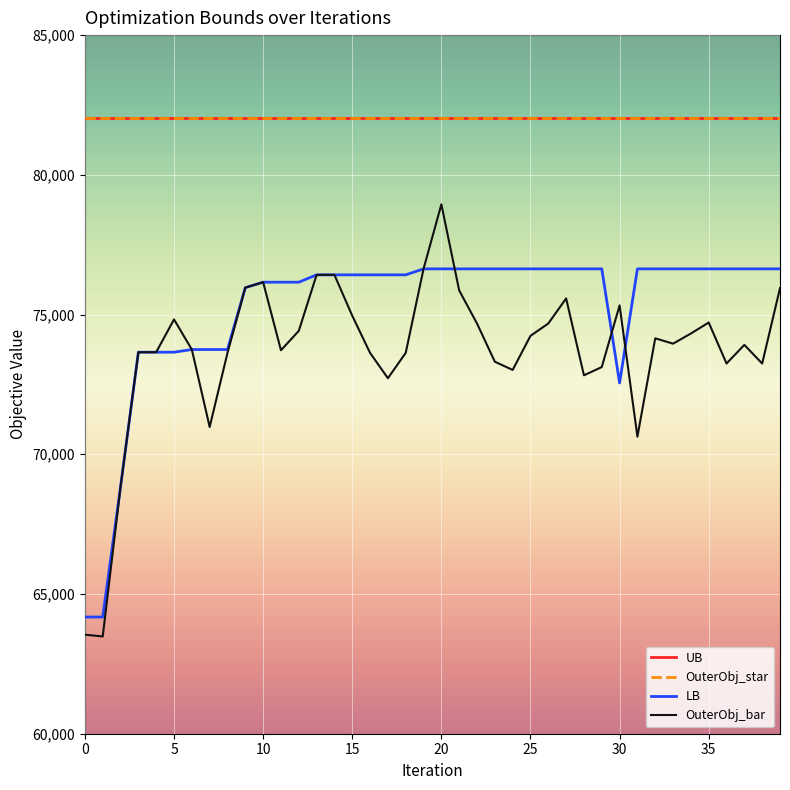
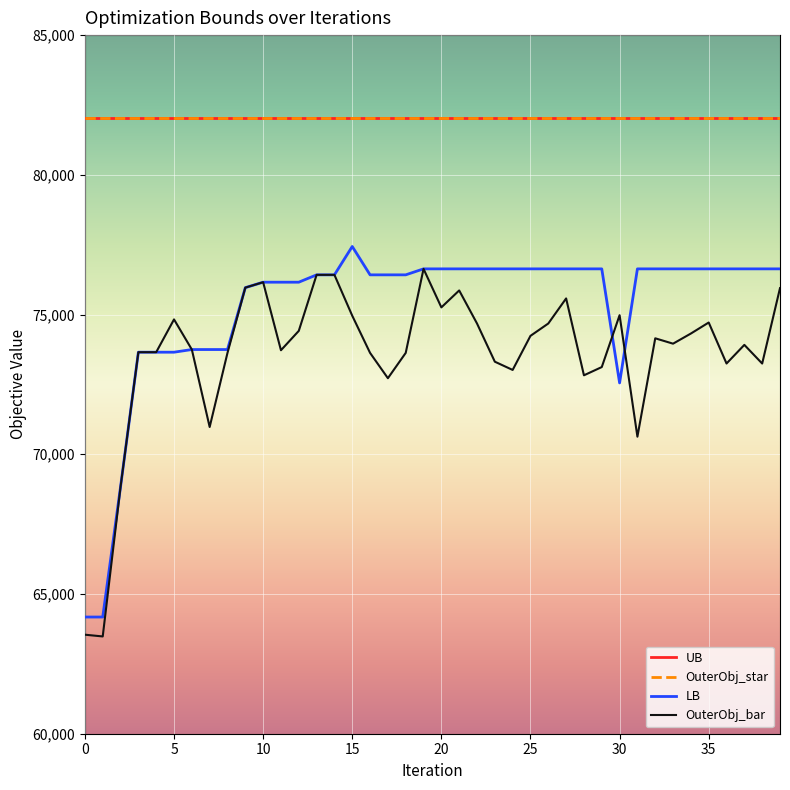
LB, 15: 76,400 -> 77,400
OuterObj_bar, 20: 78,900 -> 75,300
OuterObj_bar, 30: 75,300 -> 75,000
